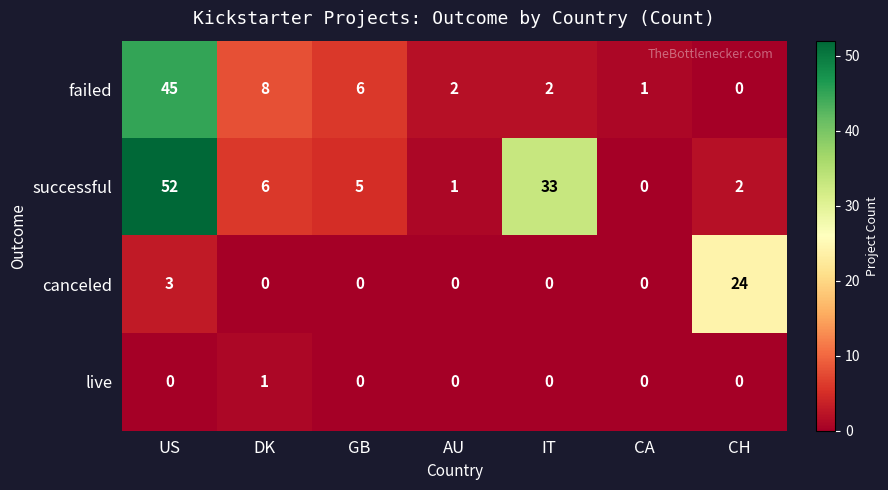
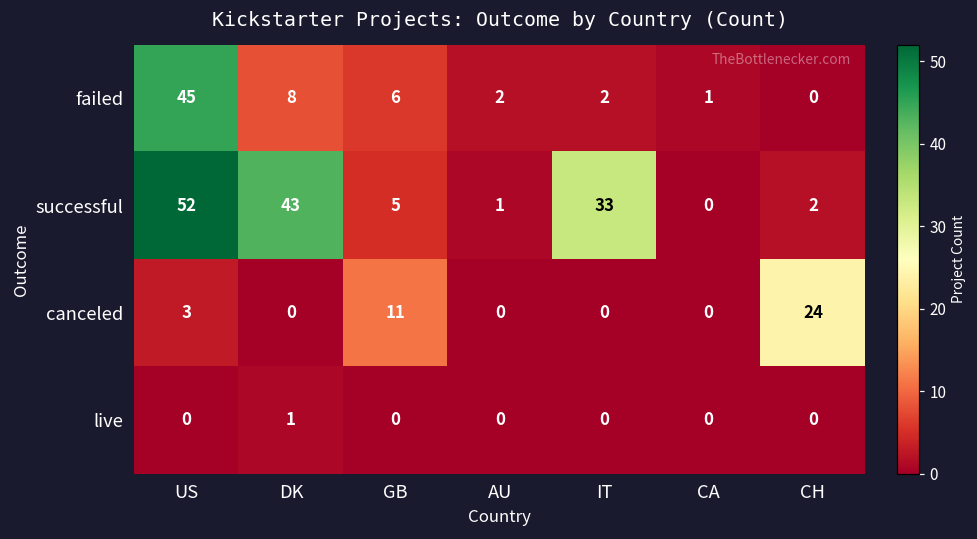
successful, DK: 6 -> 43
canceled, GB: 0 -> 11
